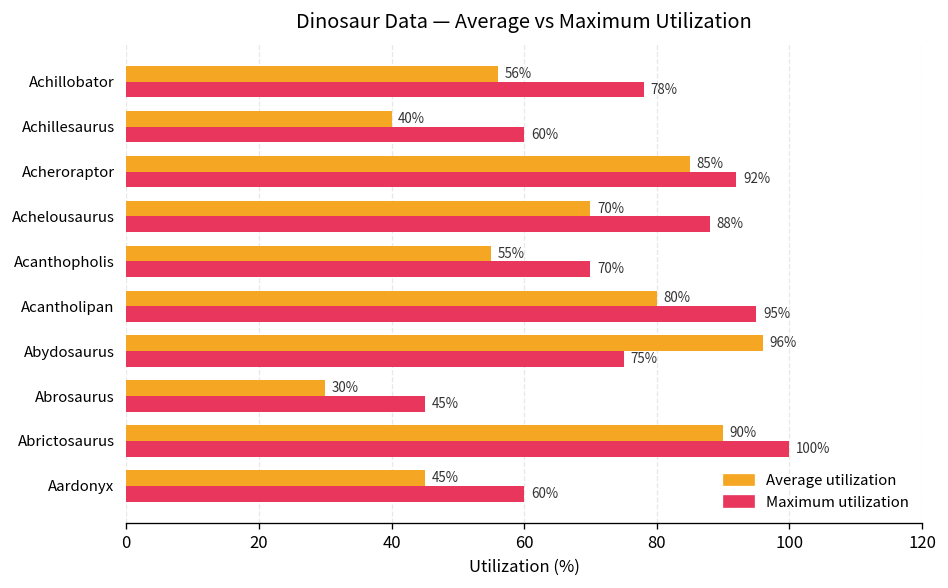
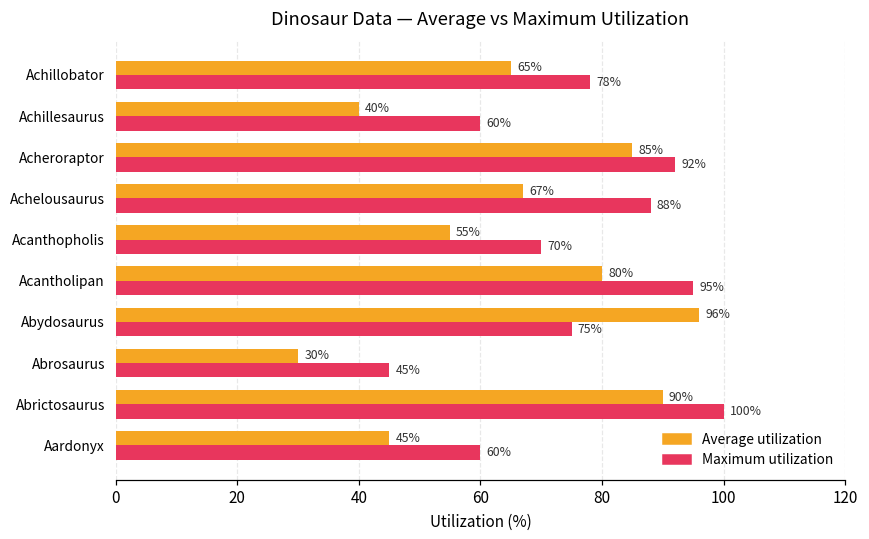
Average utilization, Achillobator: 56% -> 65%
Average utilization, Achelousaurus: 70% -> 67%
